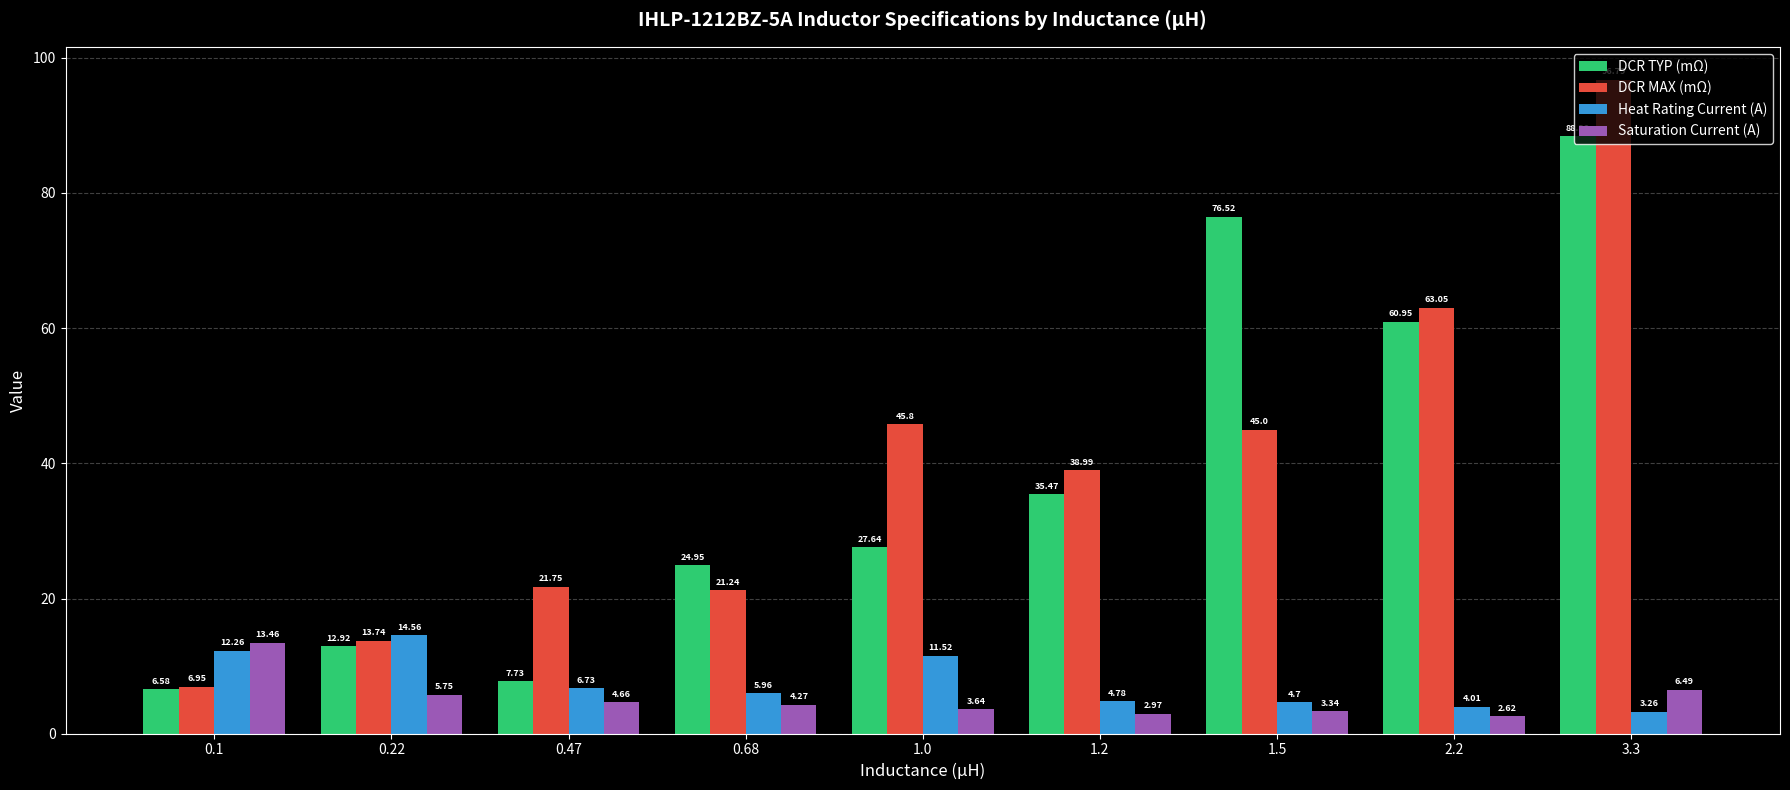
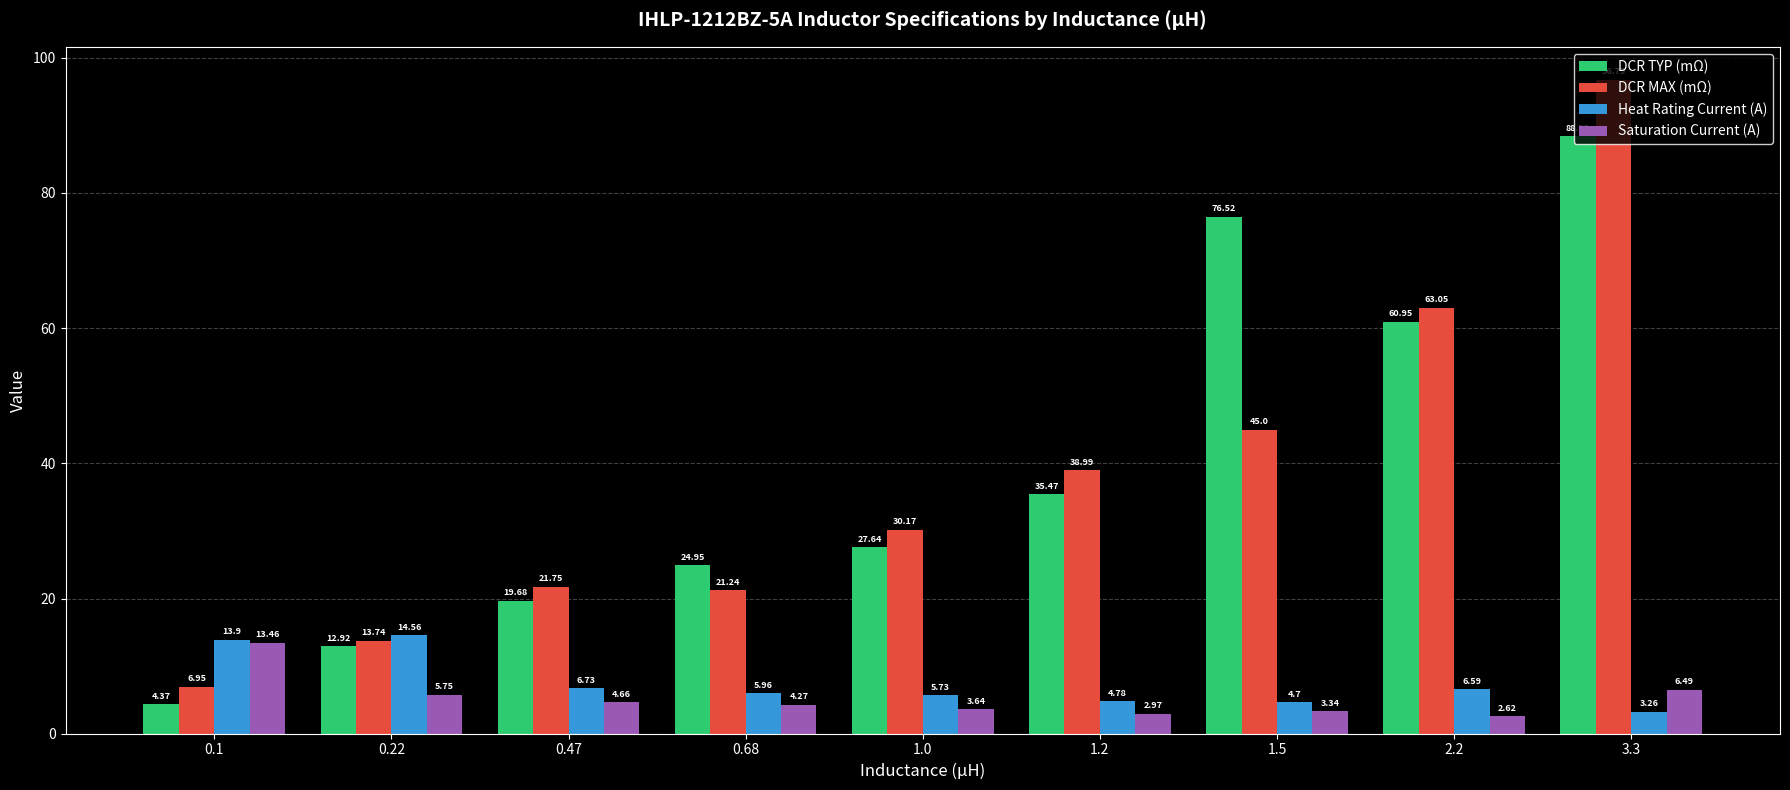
DCR TYP (mΩ), 0.1: 6.58 -> 4.37
Heat Rating Current (A), 0.1: 12.26 -> 13.9
DCR TYP (mΩ), 0.47: 7.73 -> 19.68
DCR MAX (mΩ), 1.0: 45.8 -> 30.17
Heat Rating Current (A), 1.0: 11.52 -> 5.73
Heat Rating Current (A), 2.2: 4.01 -> 6.59
